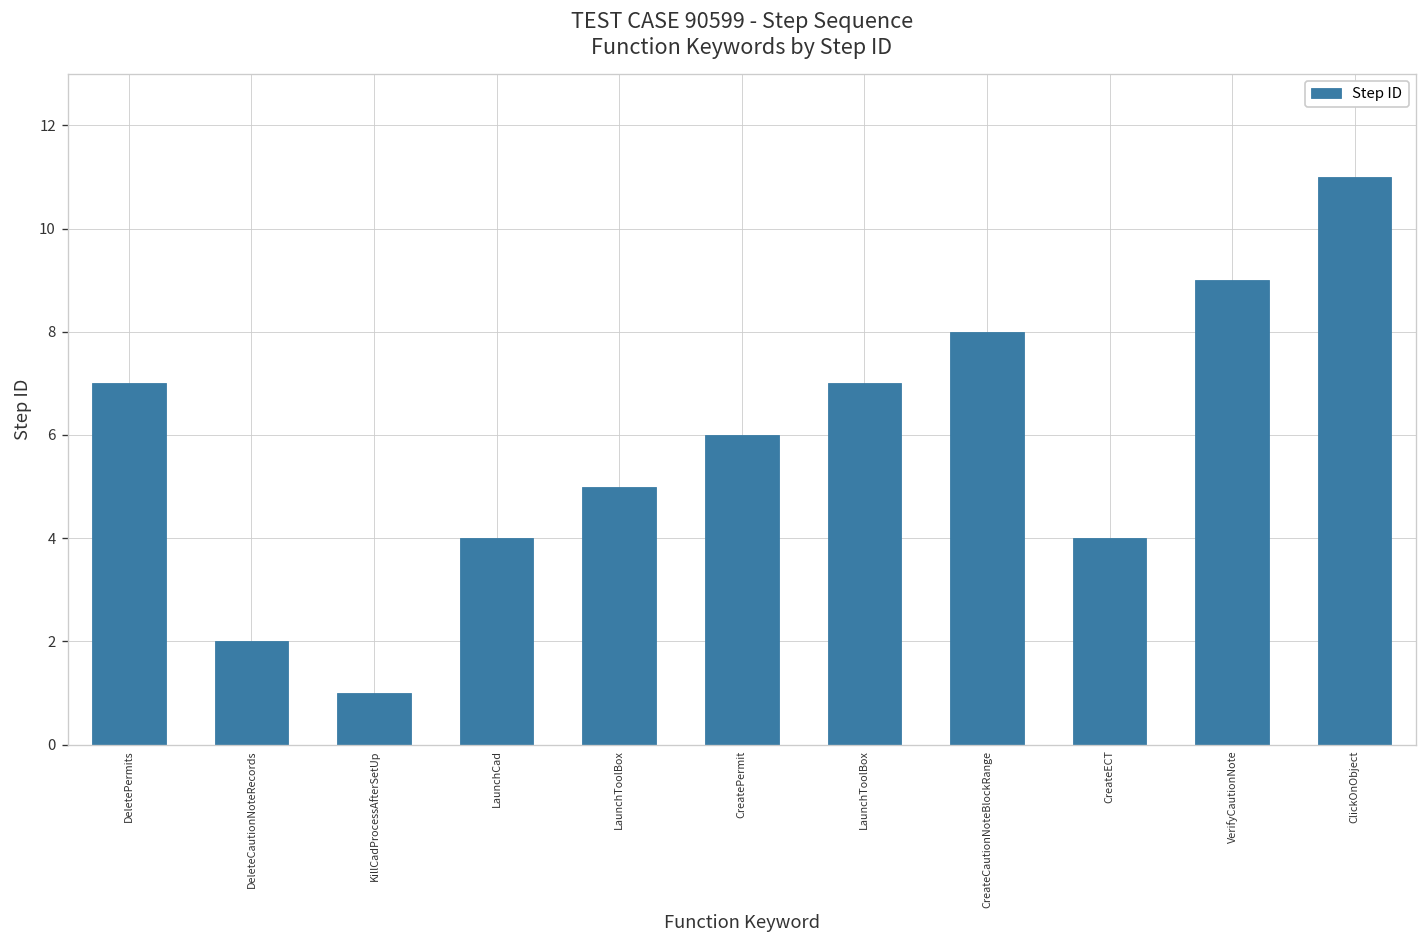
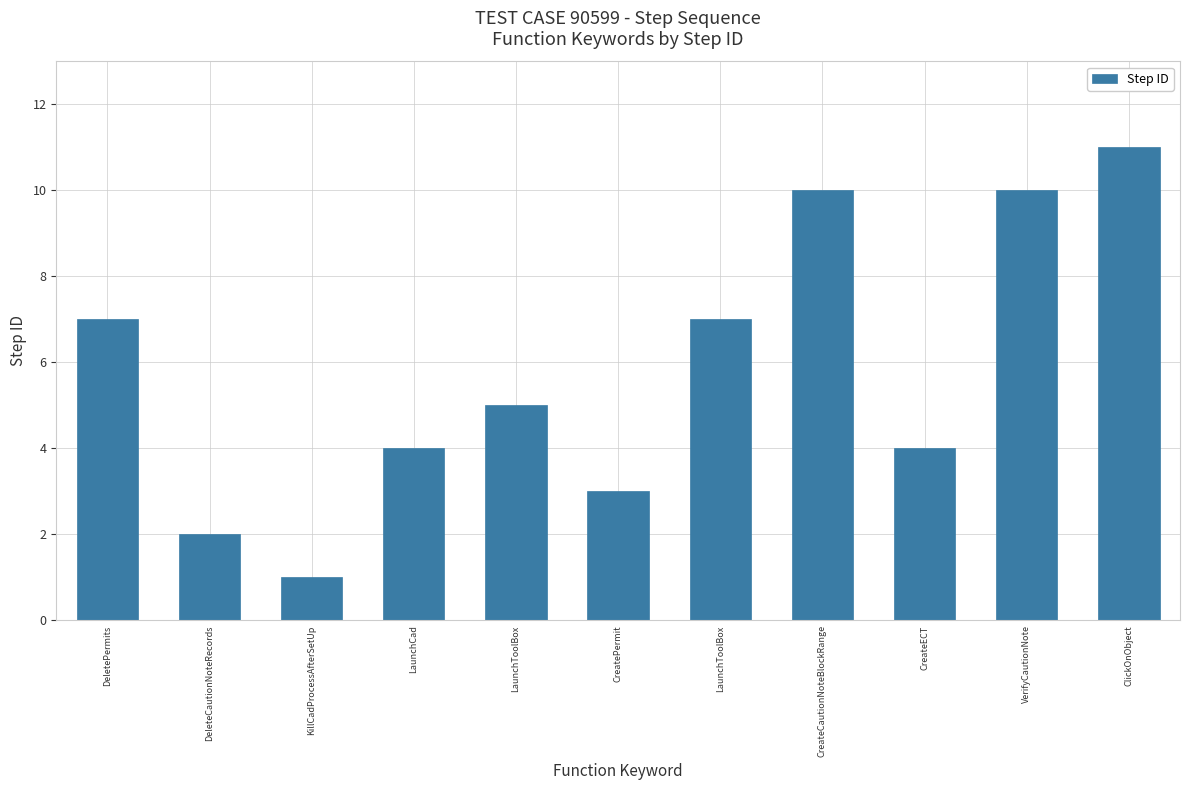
CreatePermit: 6 -> 3
CreateCautionNoteBlockRange: 8 -> 10
VerifyCautionNote: 9 -> 10
